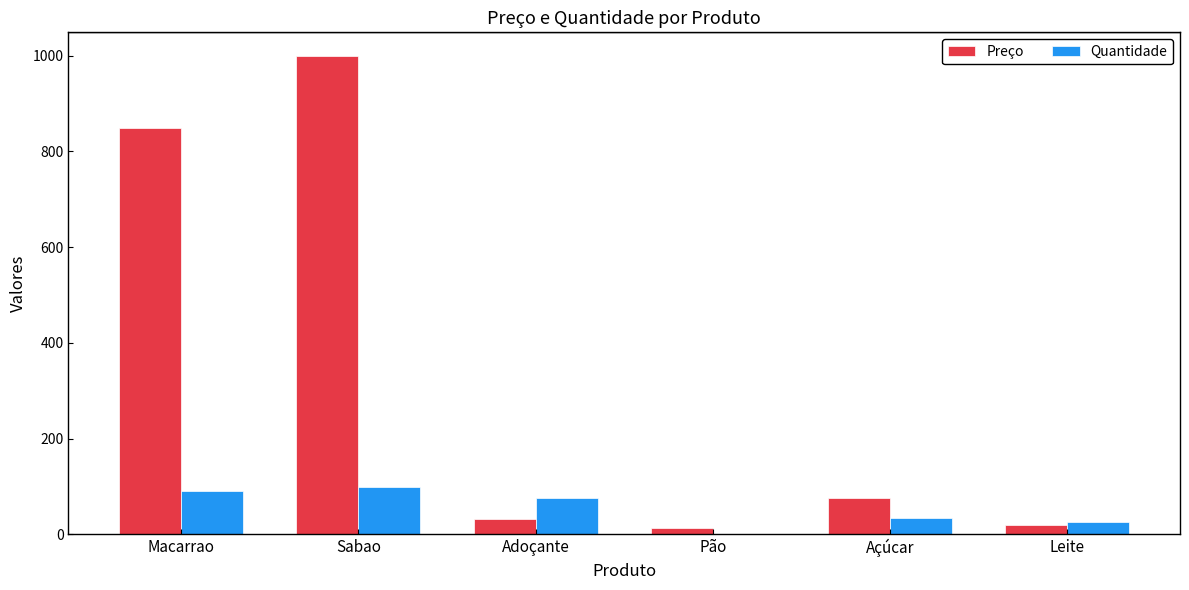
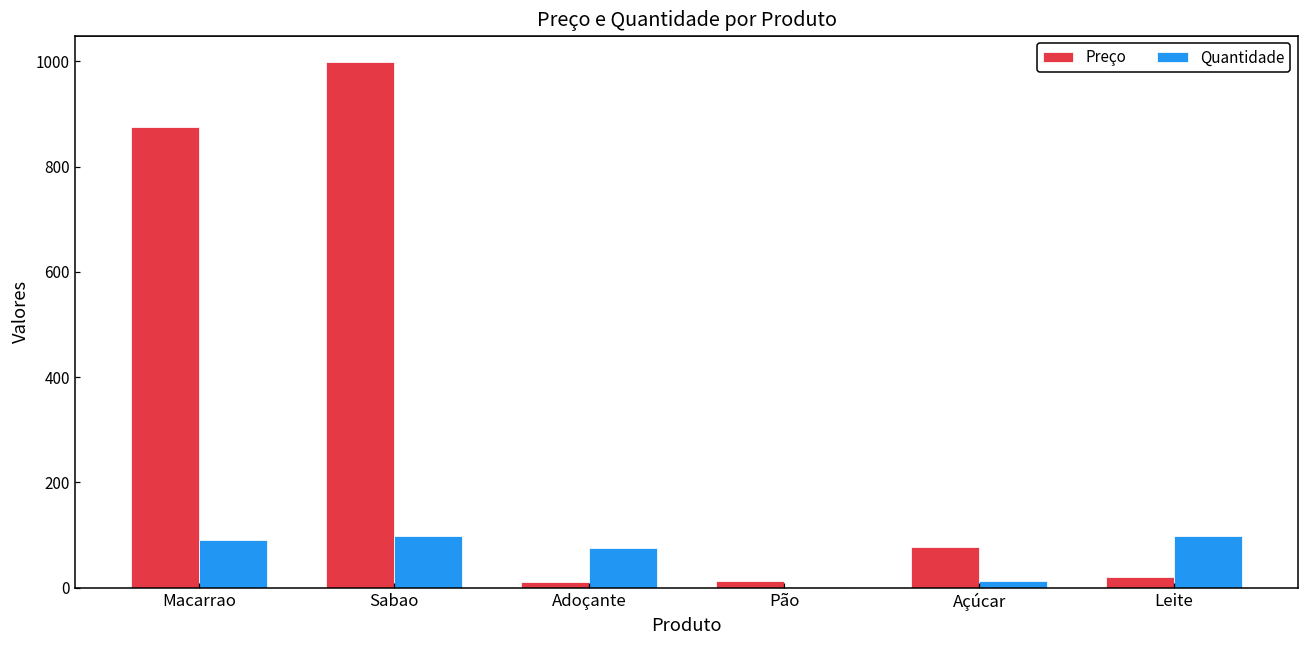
Preço, Macarrao: 850 -> 880
Preço, Adoçante: 30 -> 10
Quantidade, Açúcar: 30 -> 10
Quantidade, Leite: 30 -> 100
